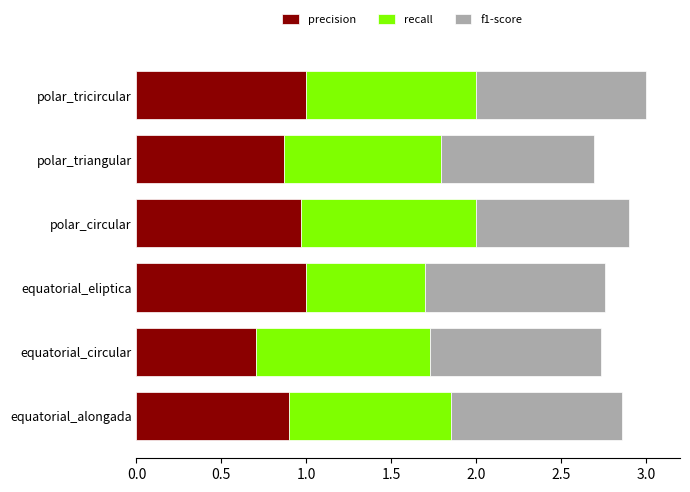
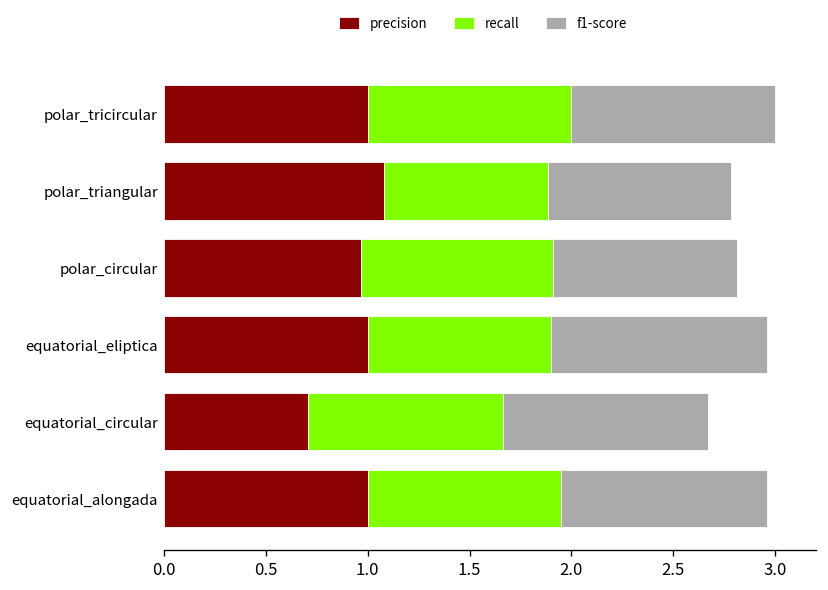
precision, polar_triangular: 0.87 -> 1.08
recall, polar_triangular: 0.93 -> 0.80
recall, polar_circular: 1.03 -> 0.94
recall, equatorial_eliptica: 0.7 -> 0.9
recall, equatorial_circular: 1.02 -> 0.96
precision, equatorial_alongada: 0.9 -> 1.0
